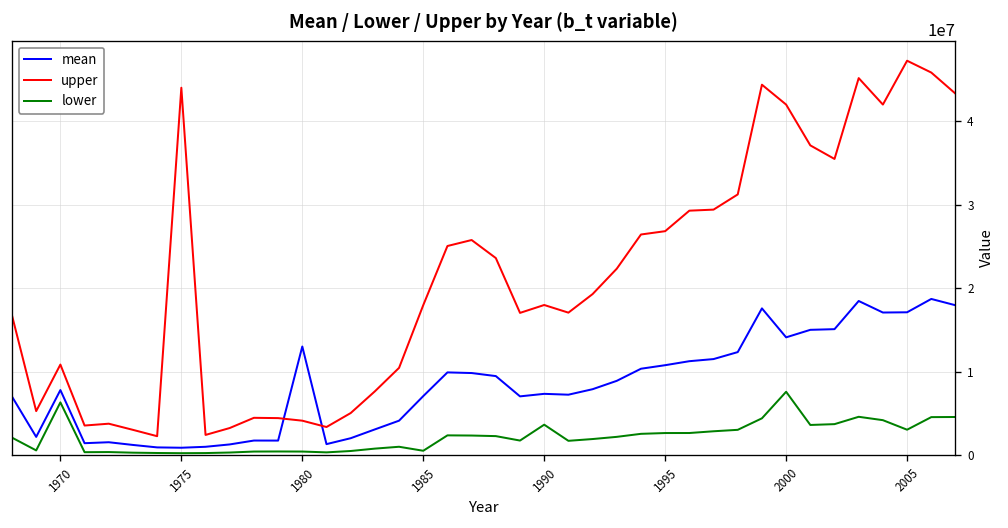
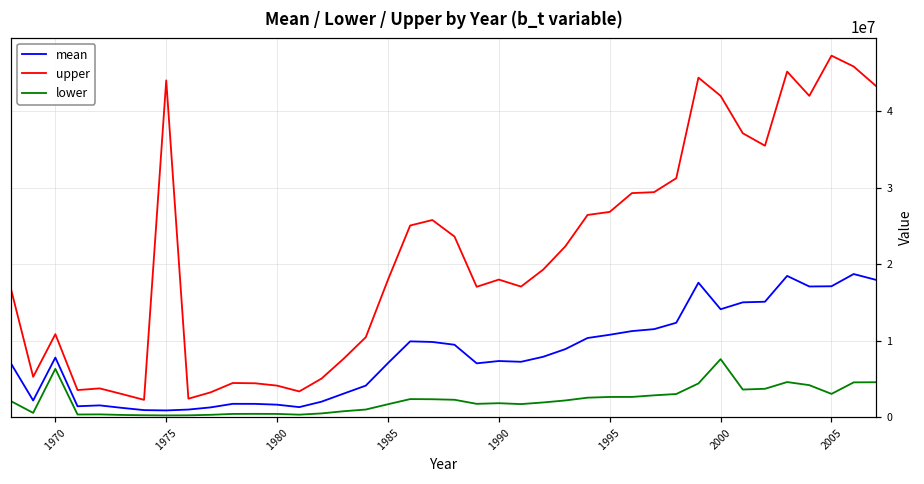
mean, 1980: 13000000 -> 2000000
lower, 1985: 1000000 -> 2000000
lower, 1990: 4000000 -> 2000000
